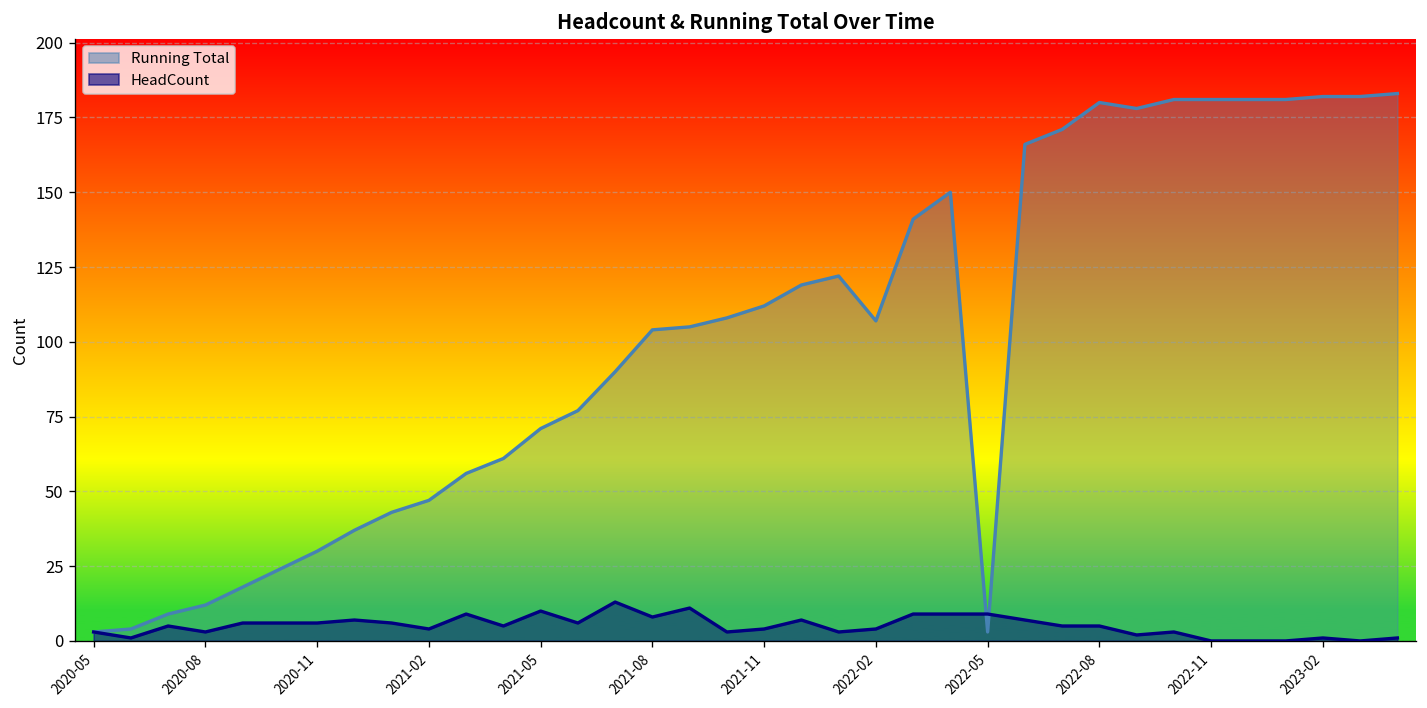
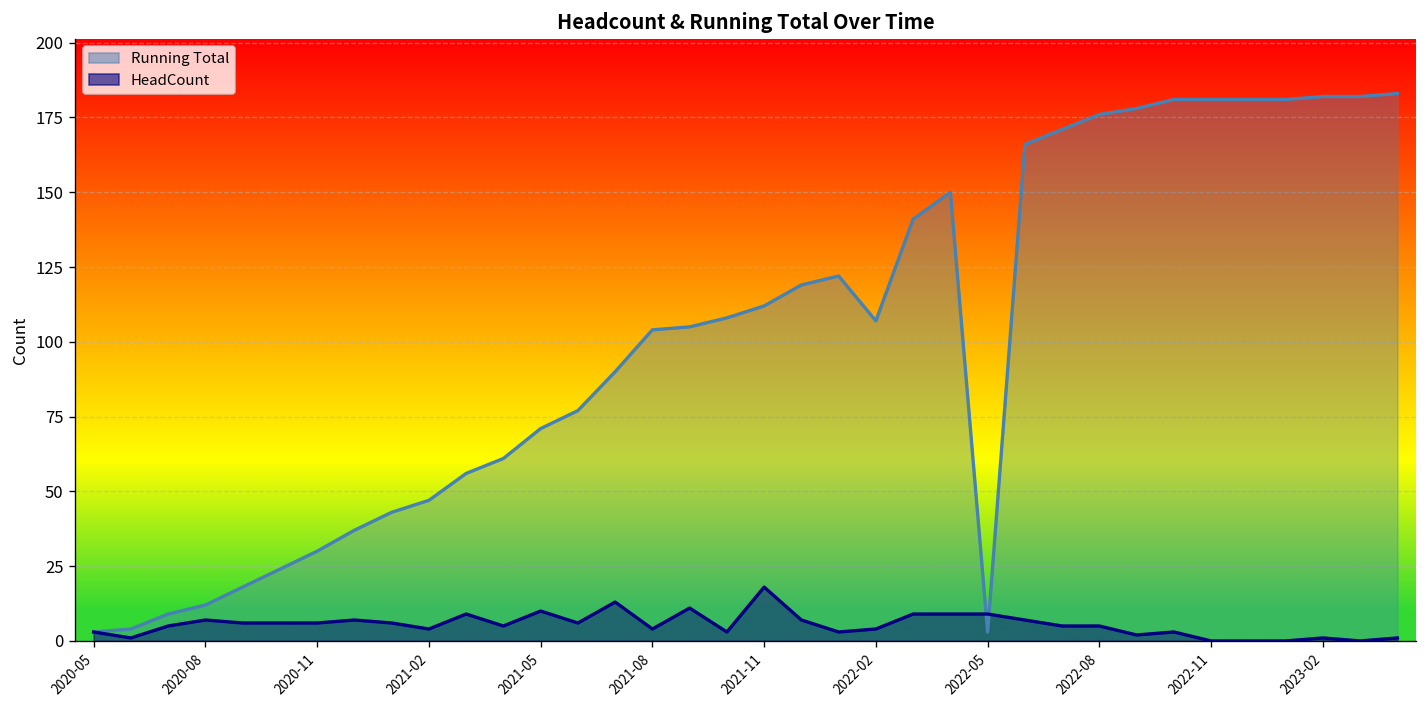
HeadCount, 2020-08: 3 -> 7
HeadCount, 2021-08: 8 -> 4
HeadCount, 2021-11: 4 -> 18
Running Total, 2022-08: 180 -> 176
